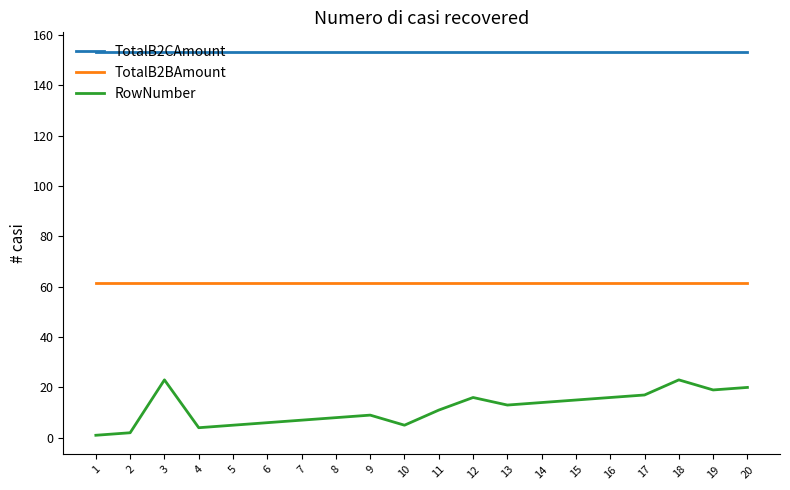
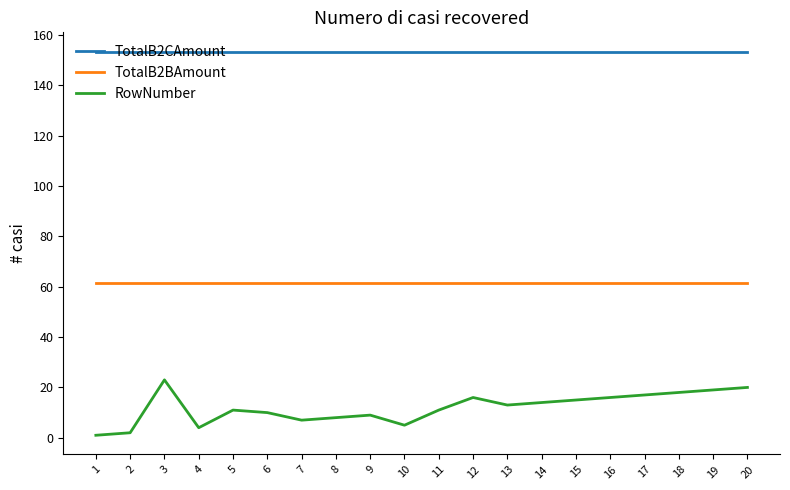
RowNumber, 5: 5 -> 11
RowNumber, 6: 6 -> 10
RowNumber, 18: 23 -> 18
